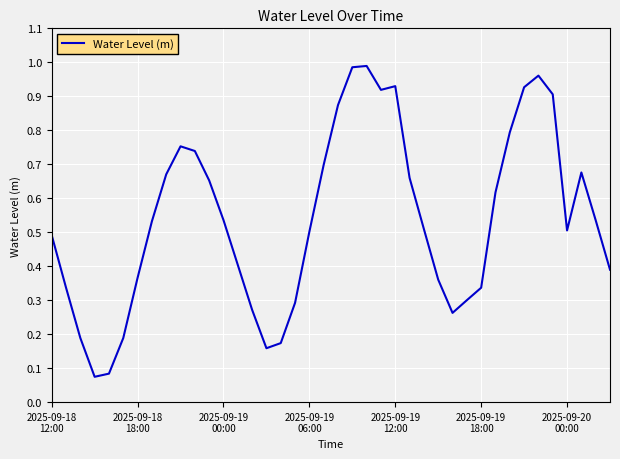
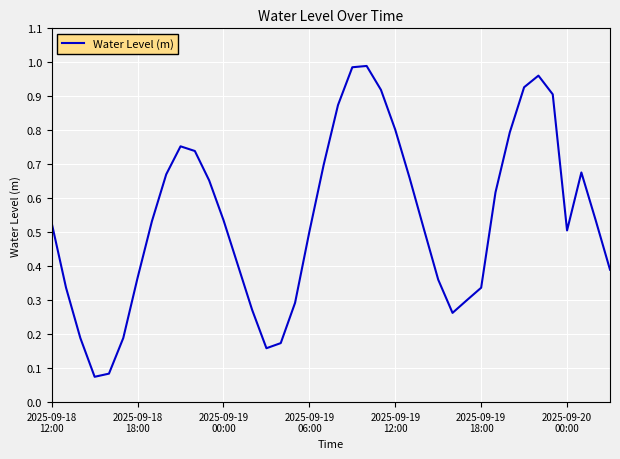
2025-09-18 12:00: 0.49 -> 0.53
2025-09-19 12:00: 0.93 -> 0.80
